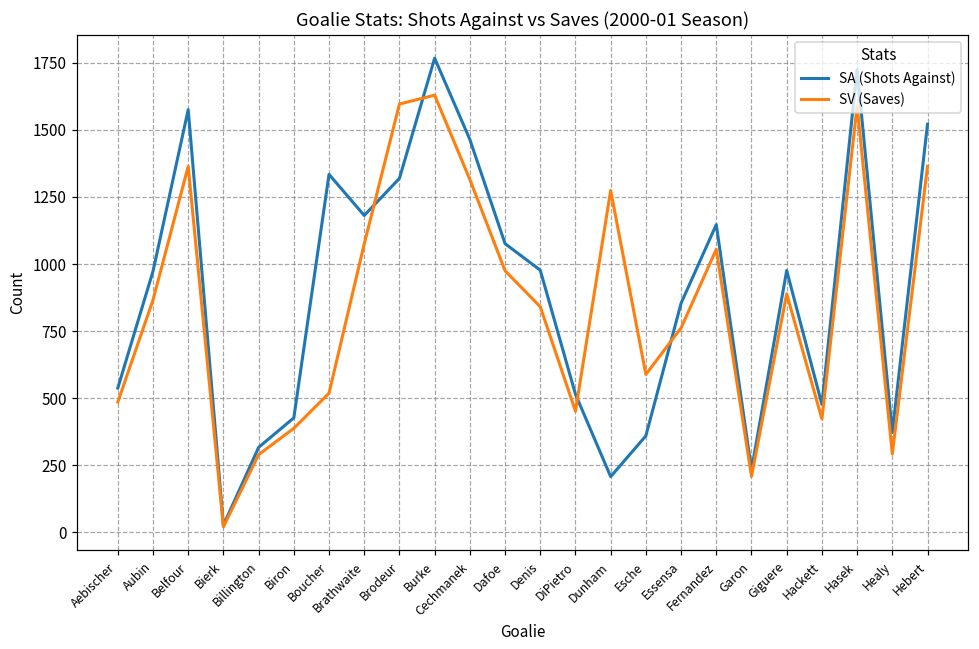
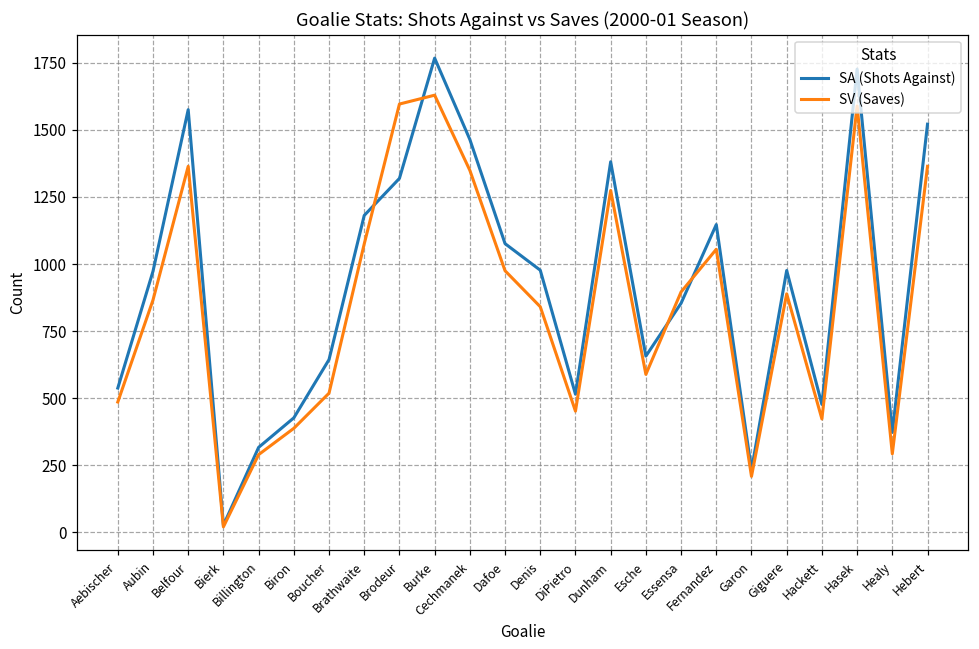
SA (Shots Against), Boucher: 1330 -> 640
SV (Saves), Cechmanek: 1320 -> 1350
SA (Shots Against), Dunham: 210 -> 1380
SA (Shots Against), Esche: 360 -> 660
SV (Saves), Essensa: 760 -> 900
